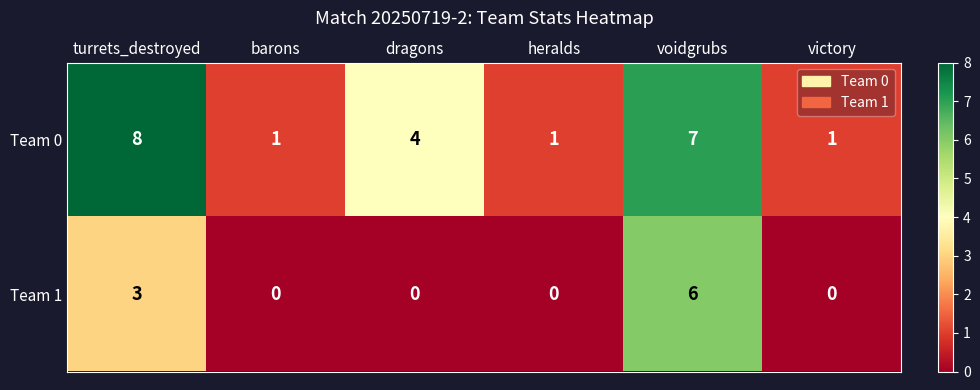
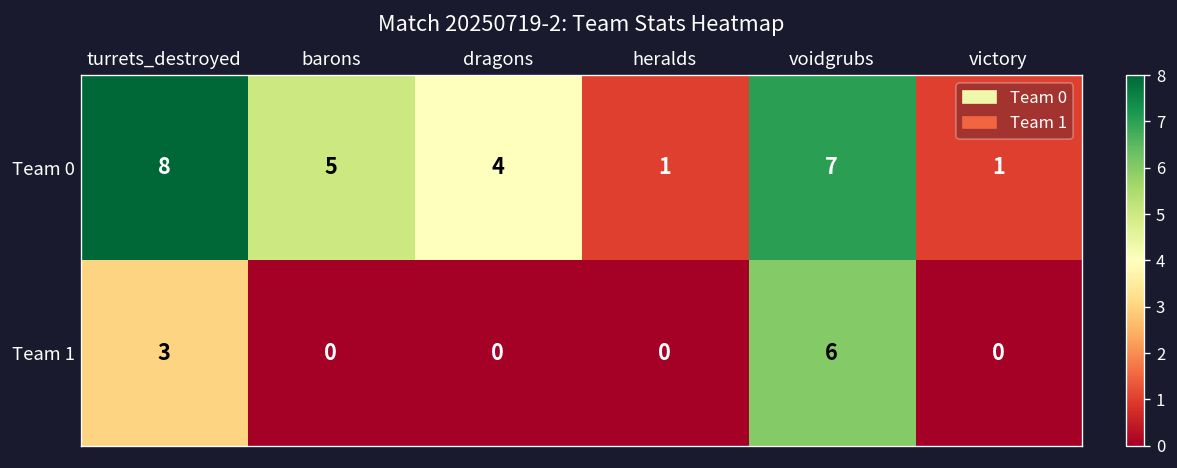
Team 0, barons: 1 -> 5
